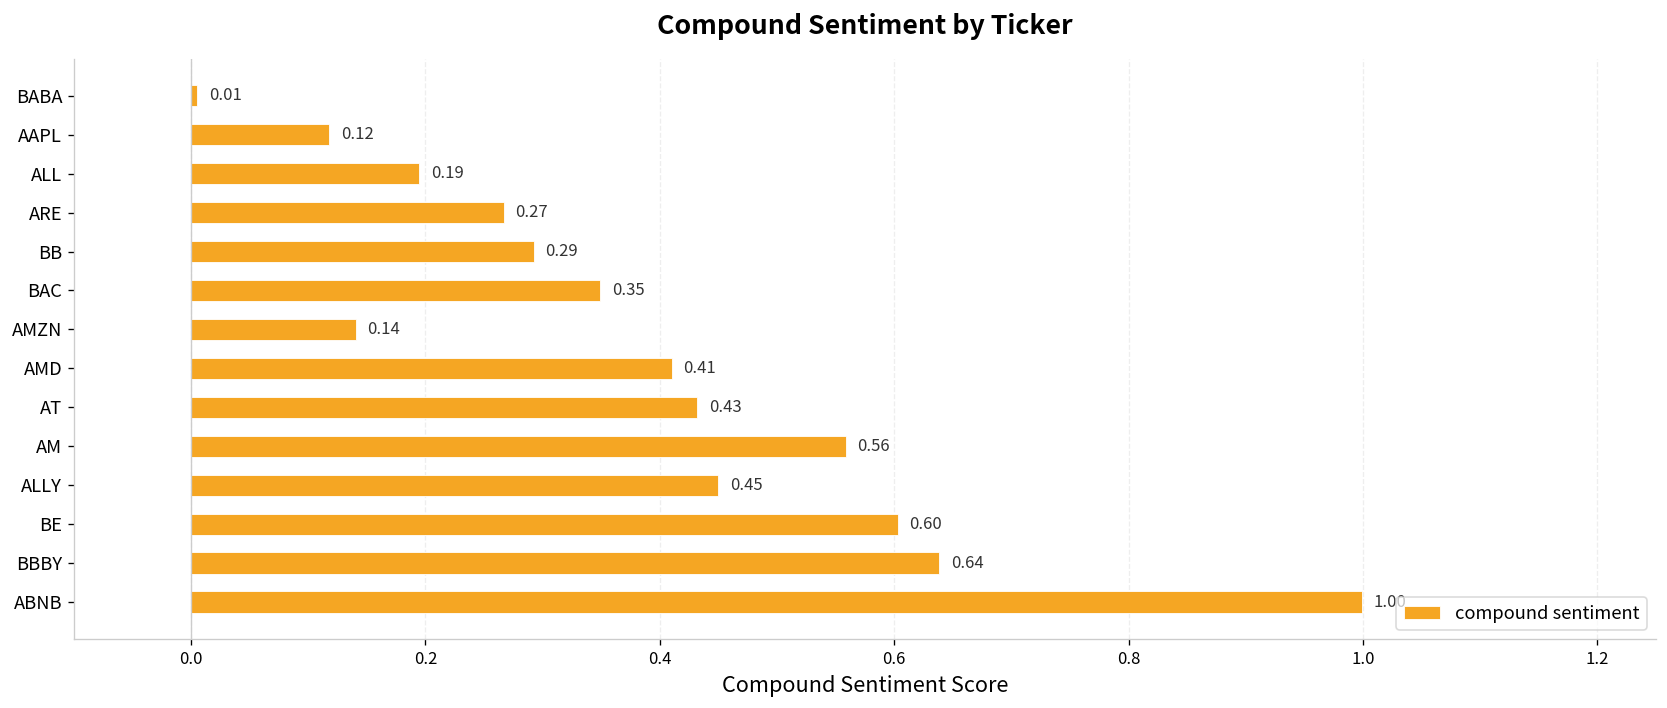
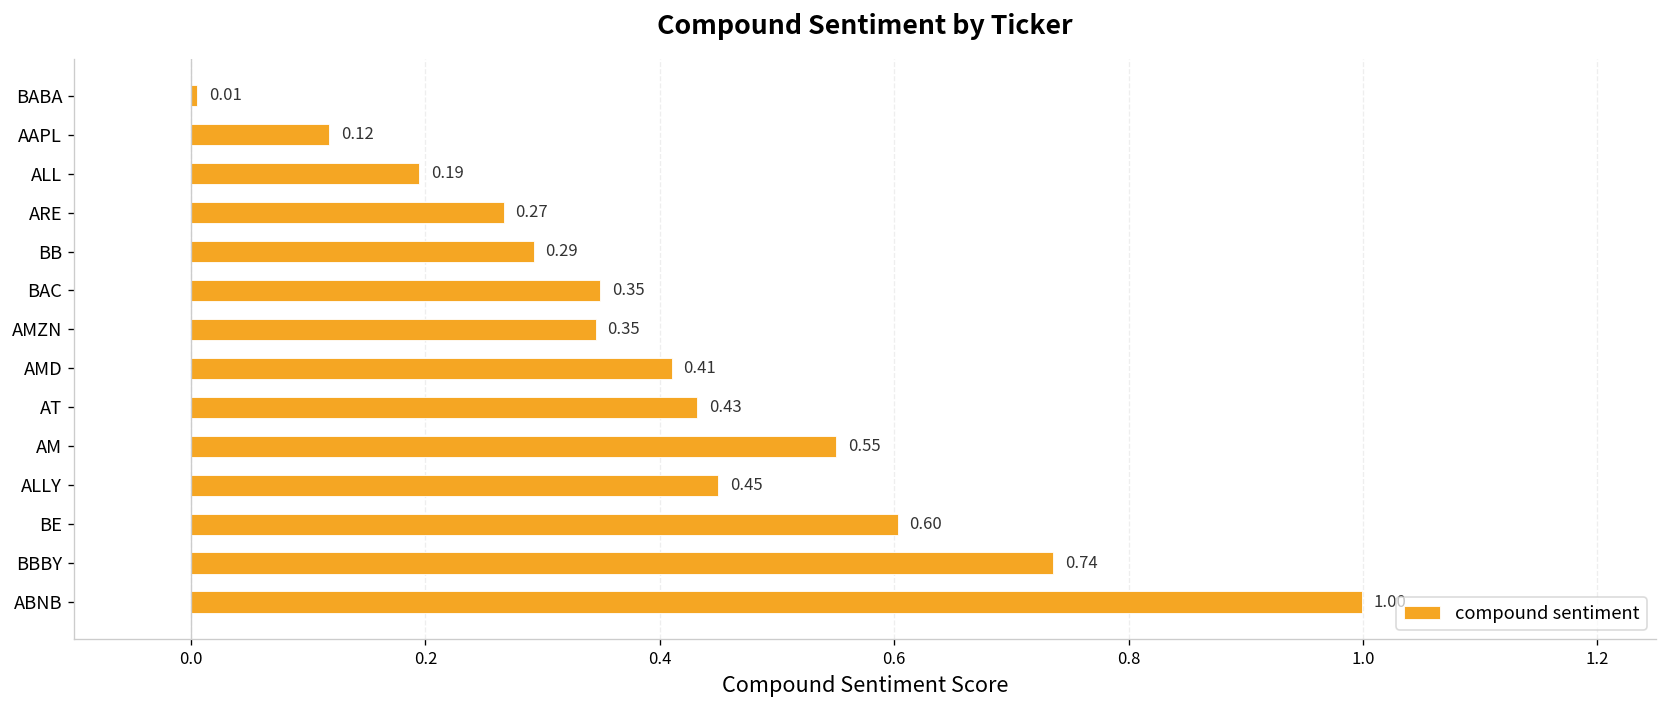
AMZN: 0.14 -> 0.35
AM: 0.56 -> 0.55
BBBY: 0.64 -> 0.74
